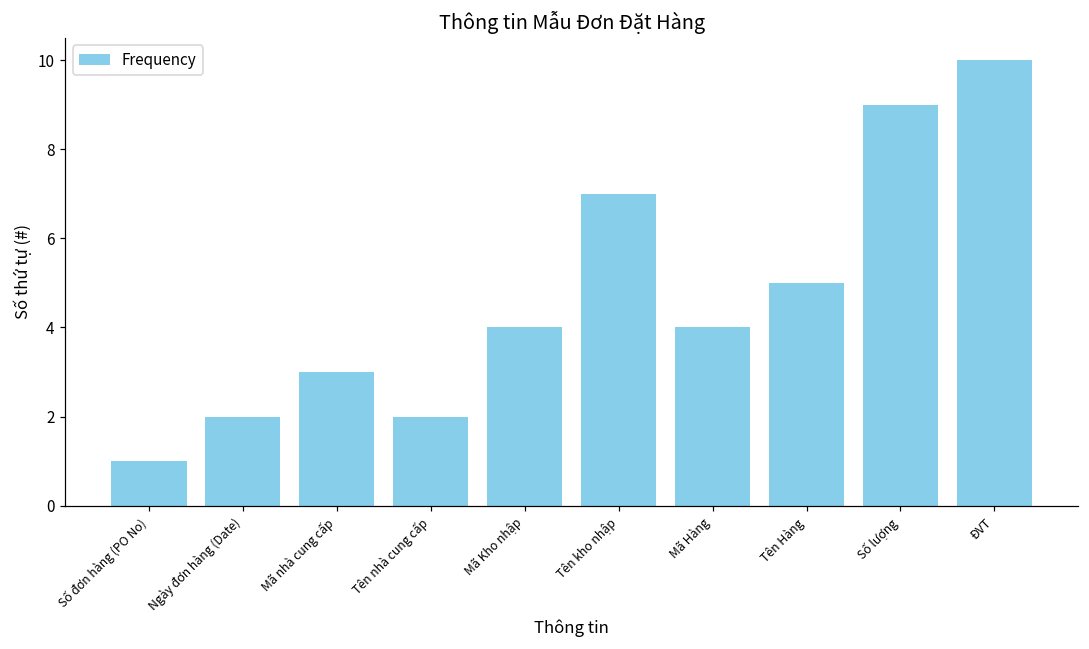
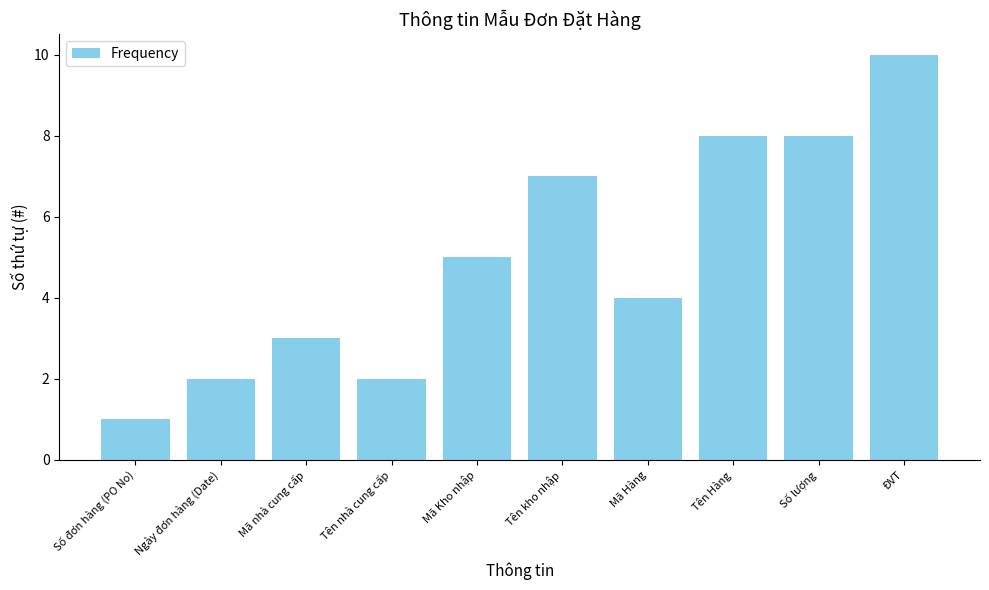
Mã Kho nhập: 4 -> 5
Tên Hàng: 5 -> 8
Số lượng: 9 -> 8
